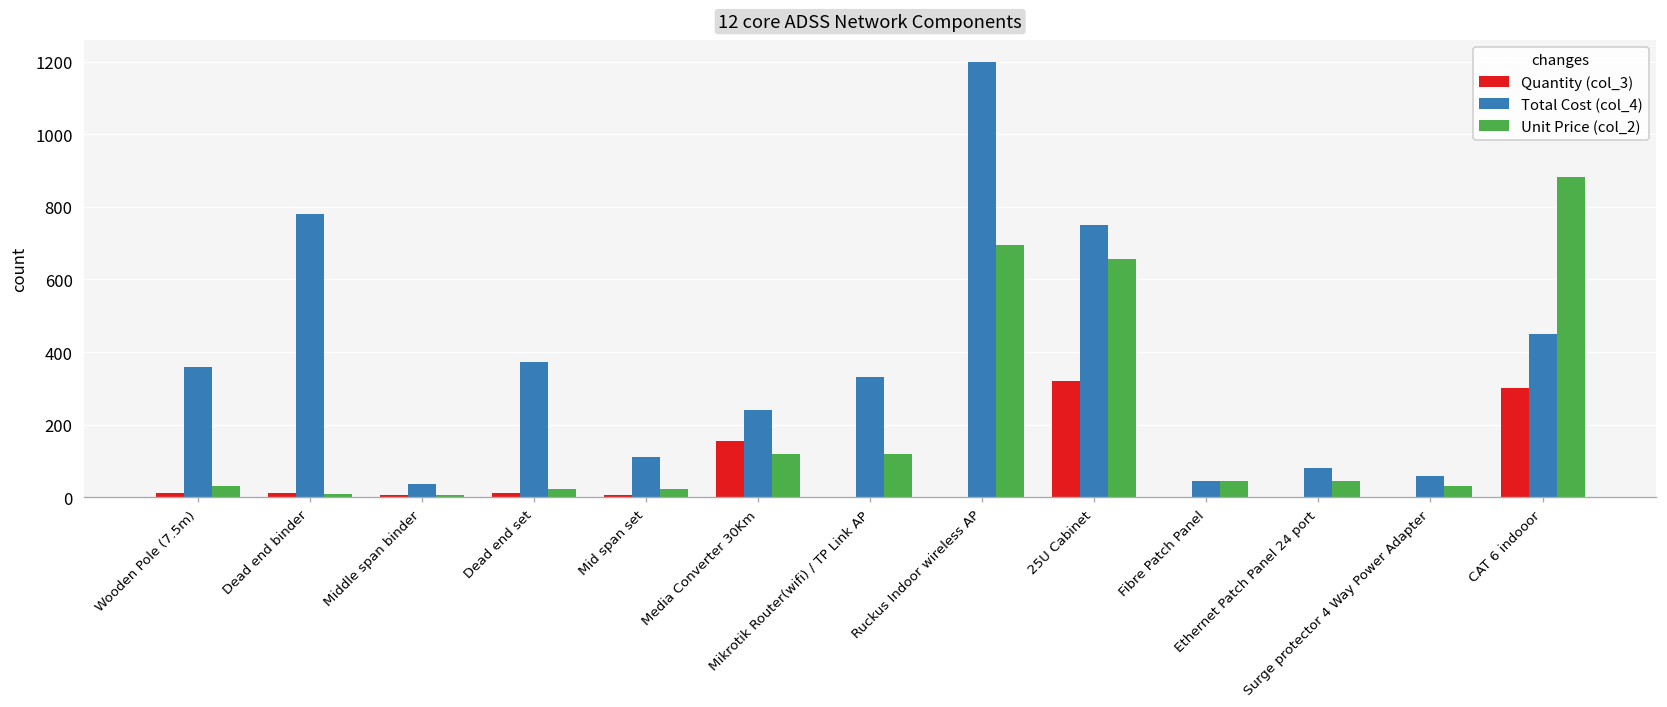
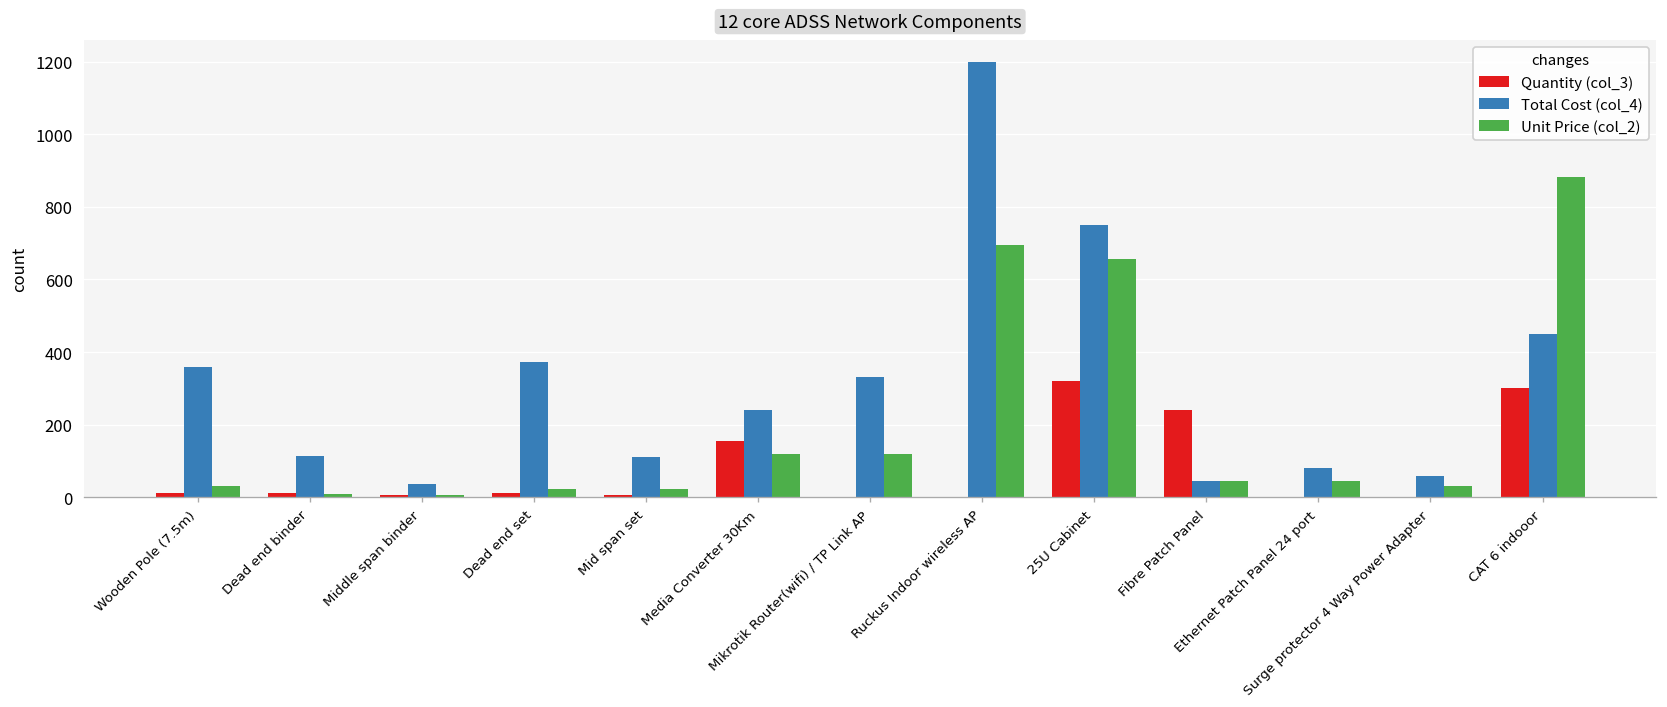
Total Cost (col_4), Dead end binder: 780 -> 110
Quantity (col_3), Fibre Patch Panel: 0 -> 240
